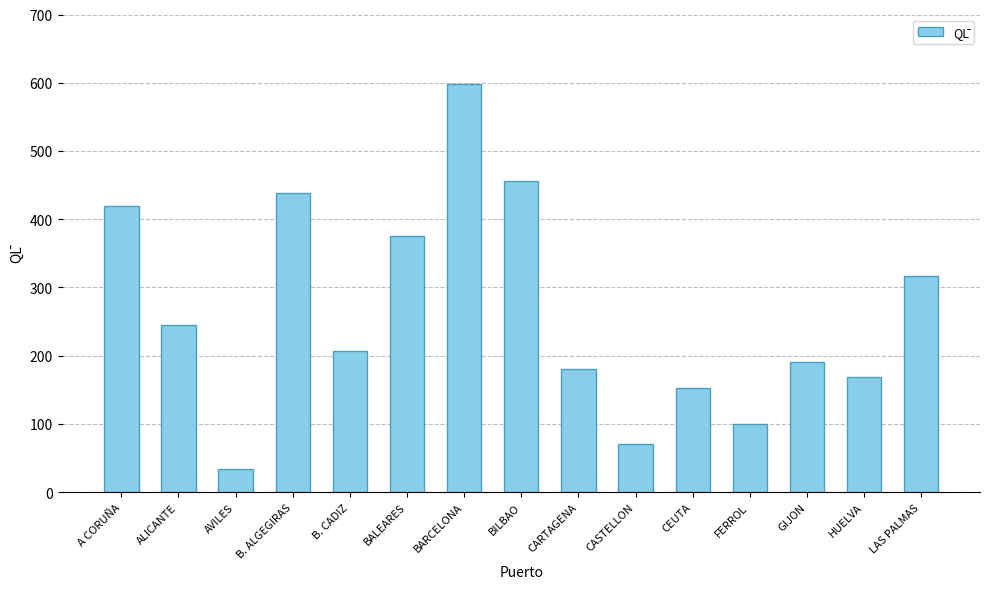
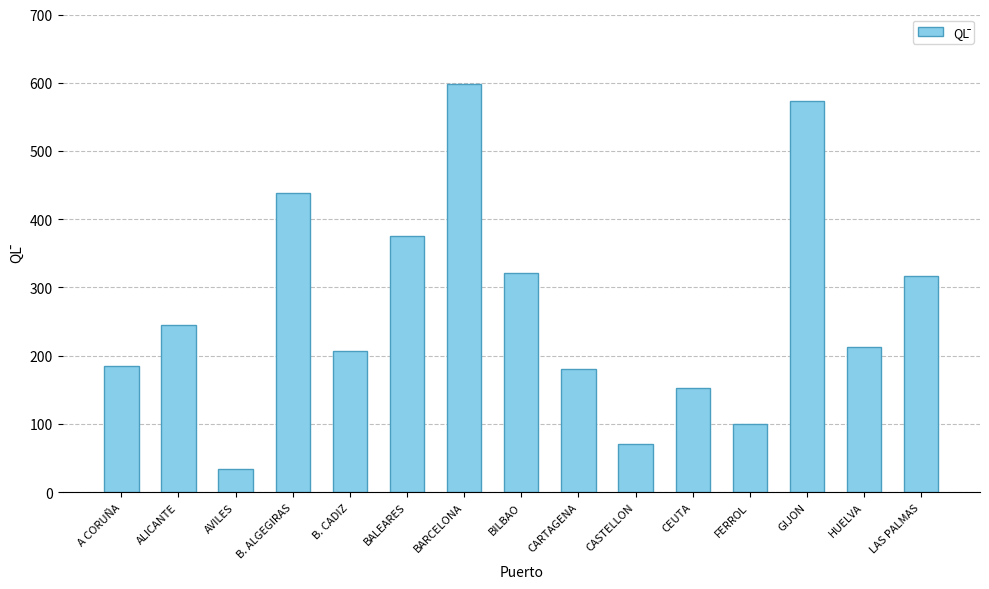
A CORUÑA: 420 -> 180
BILBAO: 460 -> 320
GIJON: 190 -> 570
HUELVA: 170 -> 210
